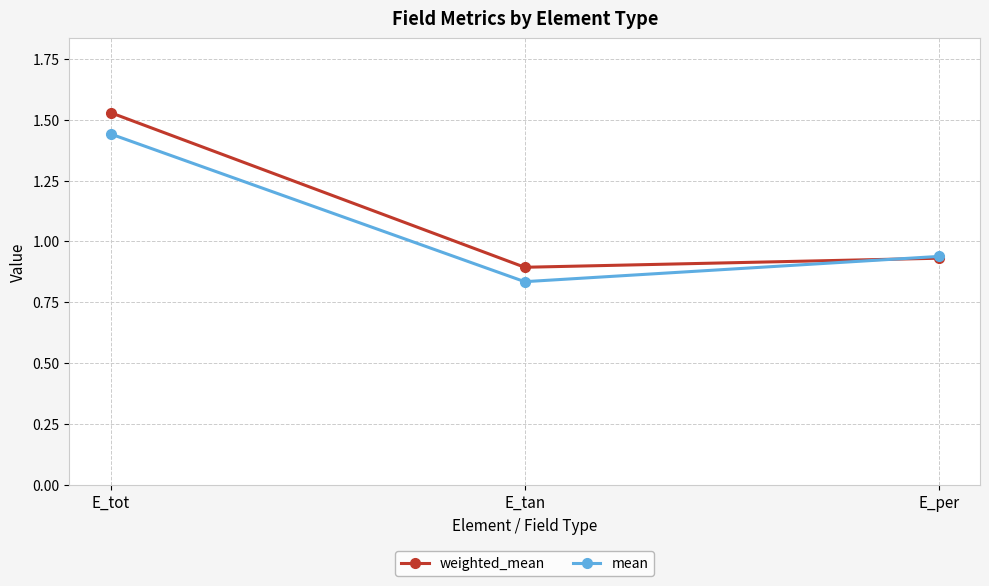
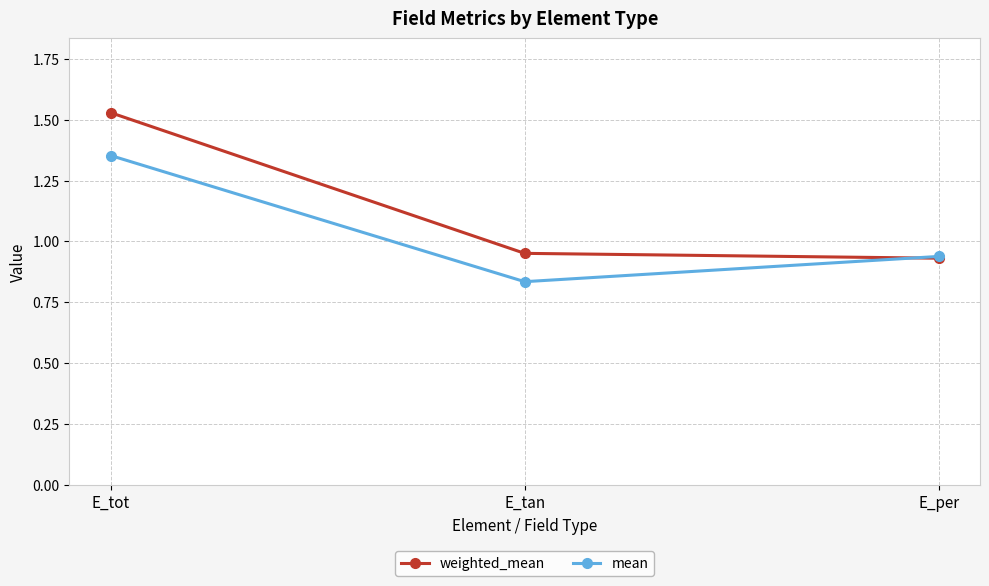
mean, E_tot: 1.44 -> 1.35
weighted_mean, E_tan: 0.89 -> 0.95
